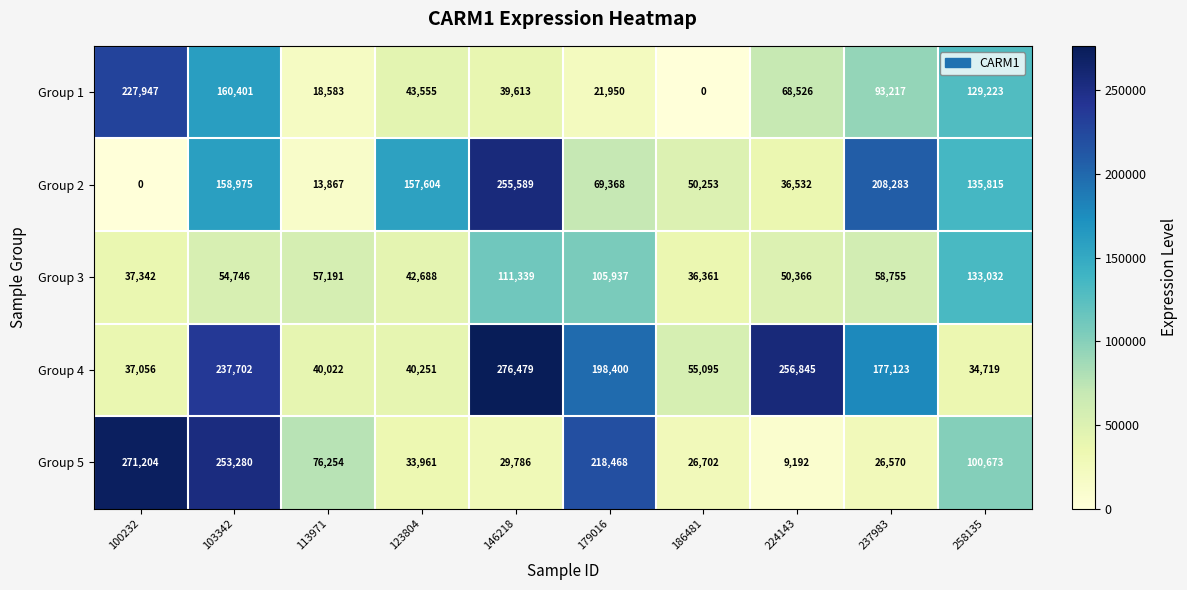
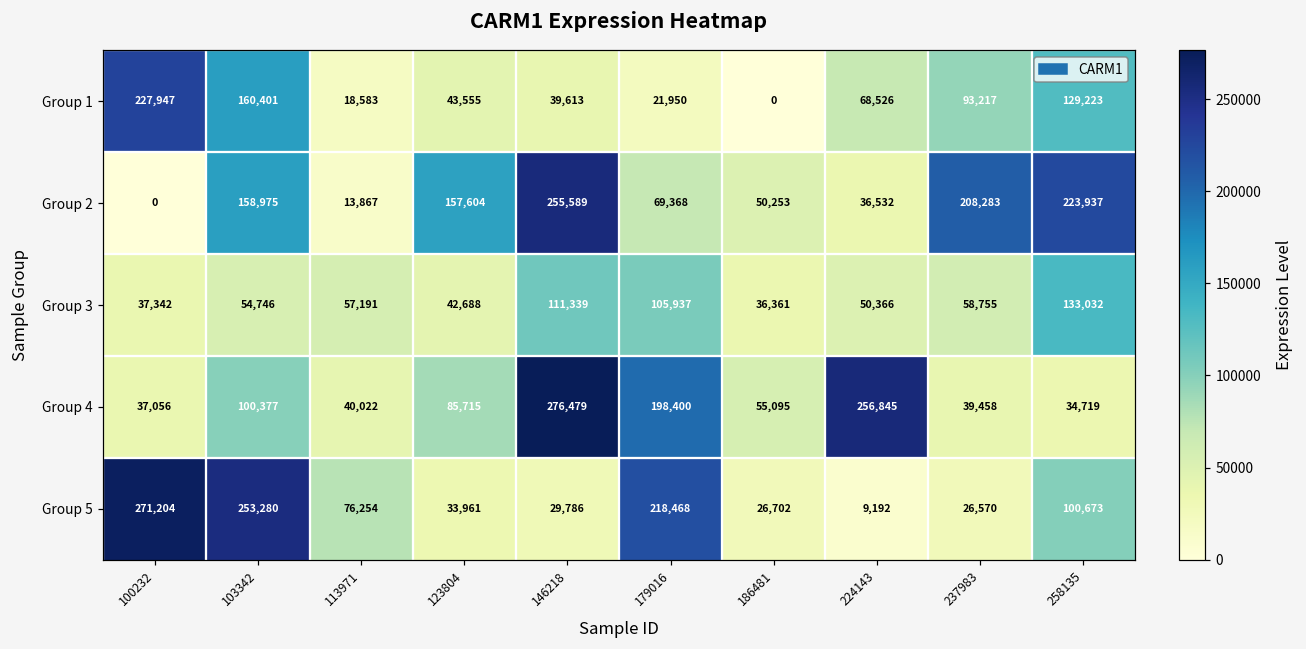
Group 2, 258135: 135,815 -> 223,937
Group 4, 103342: 237,702 -> 100,377
Group 4, 123804: 40,251 -> 85,715
Group 4, 237983: 177,123 -> 39,458
